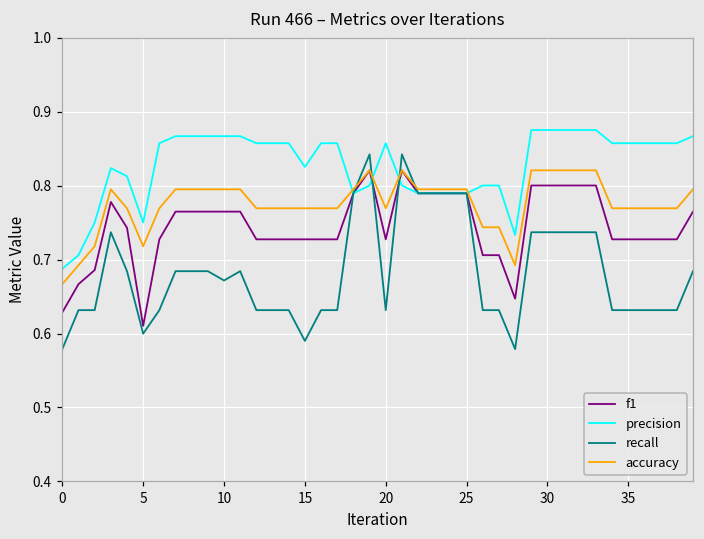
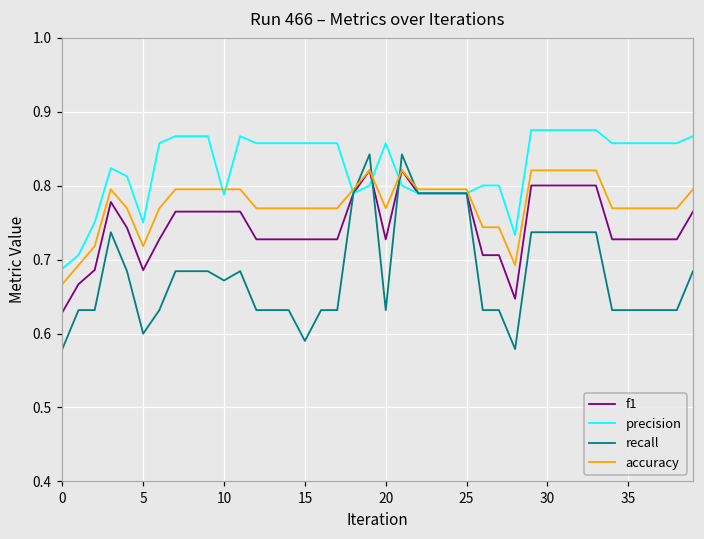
f1, 5: 0.61 -> 0.69
precision, 10: 0.87 -> 0.79
precision, 15: 0.83 -> 0.86
